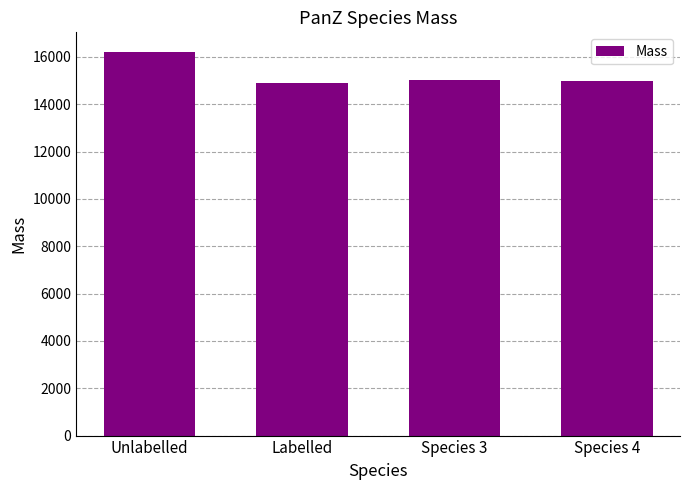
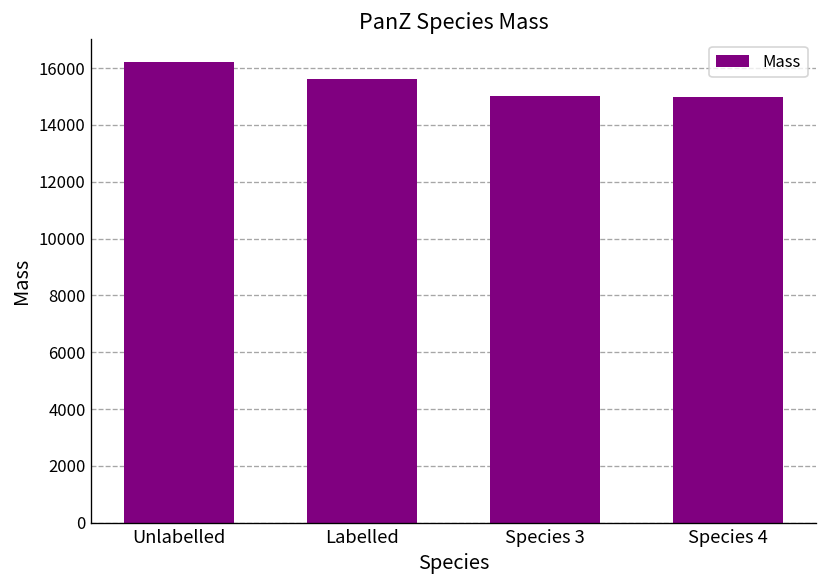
Labelled: 14900 -> 15600
